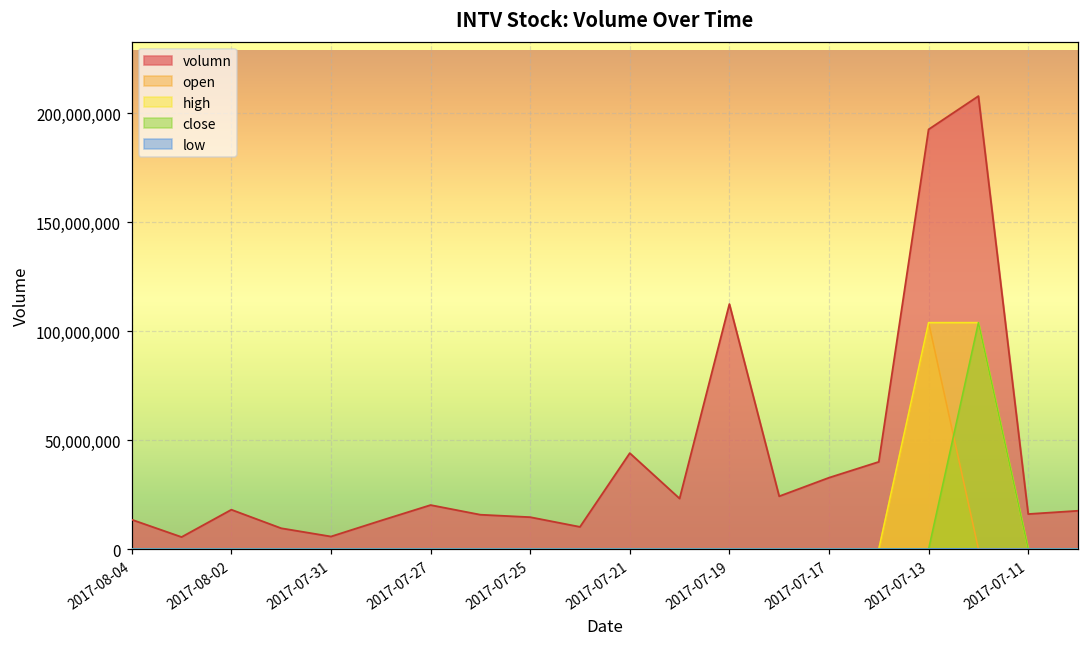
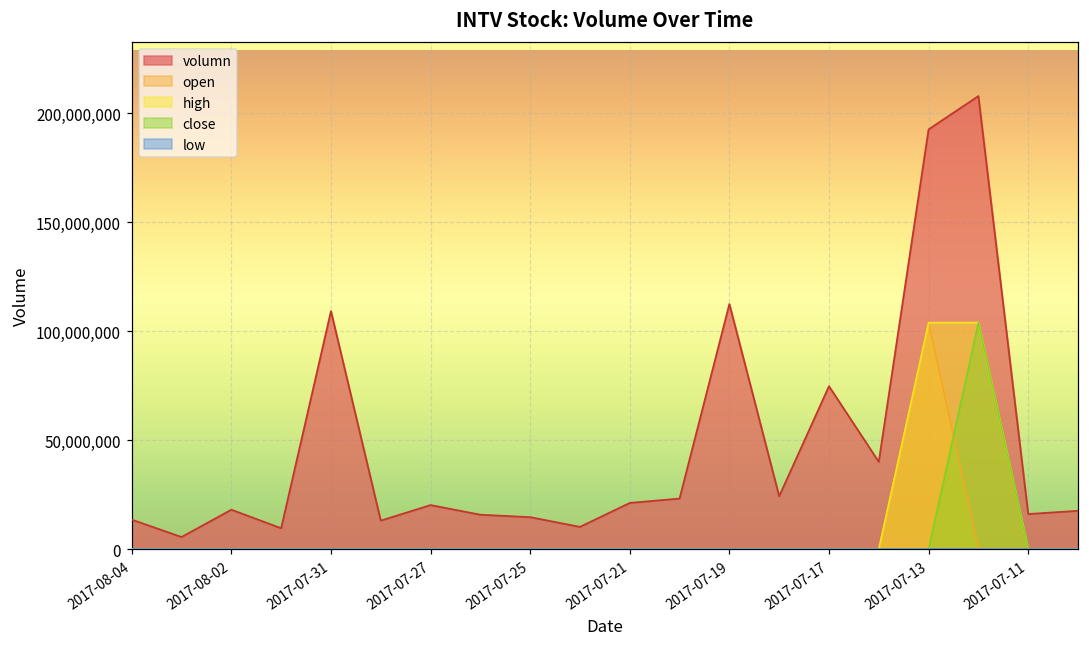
volumn, 2017-07-31: 6,000,000 -> 109,000,000
volumn, 2017-07-21: 44,000,000 -> 21,000,000
volumn, 2017-07-17: 33,000,000 -> 75,000,000
